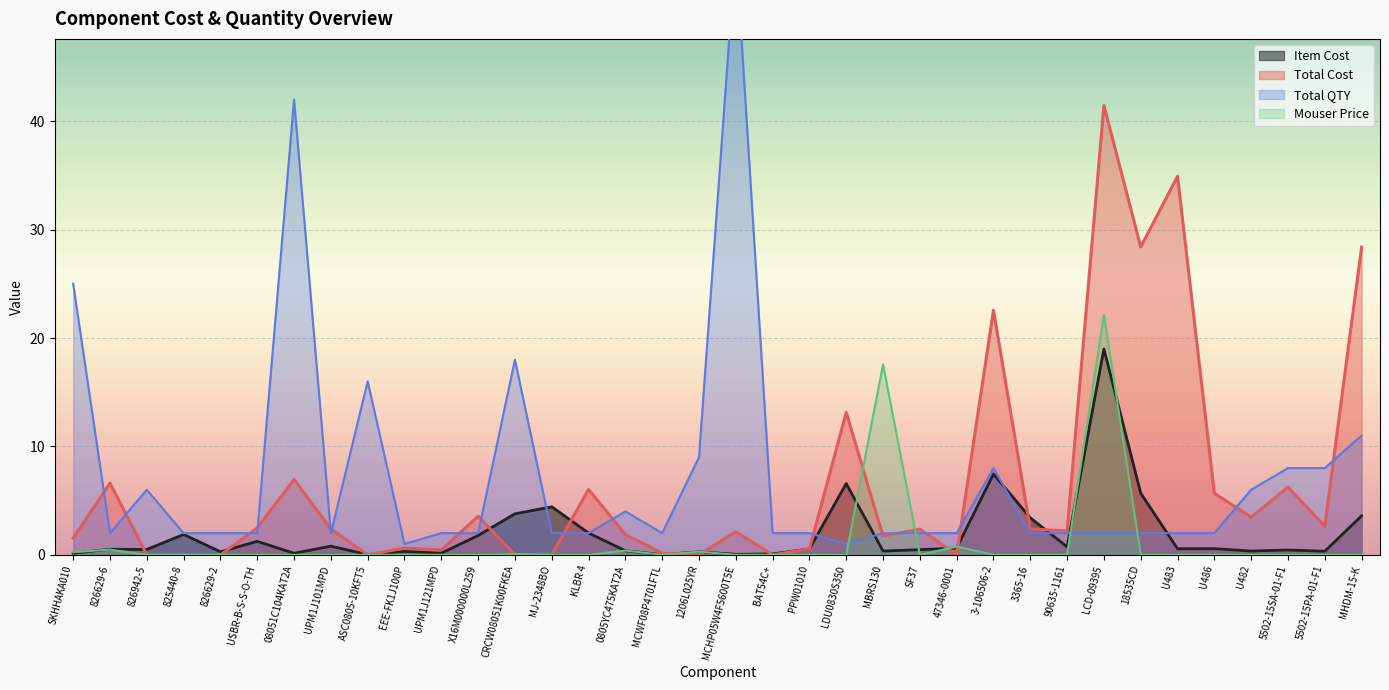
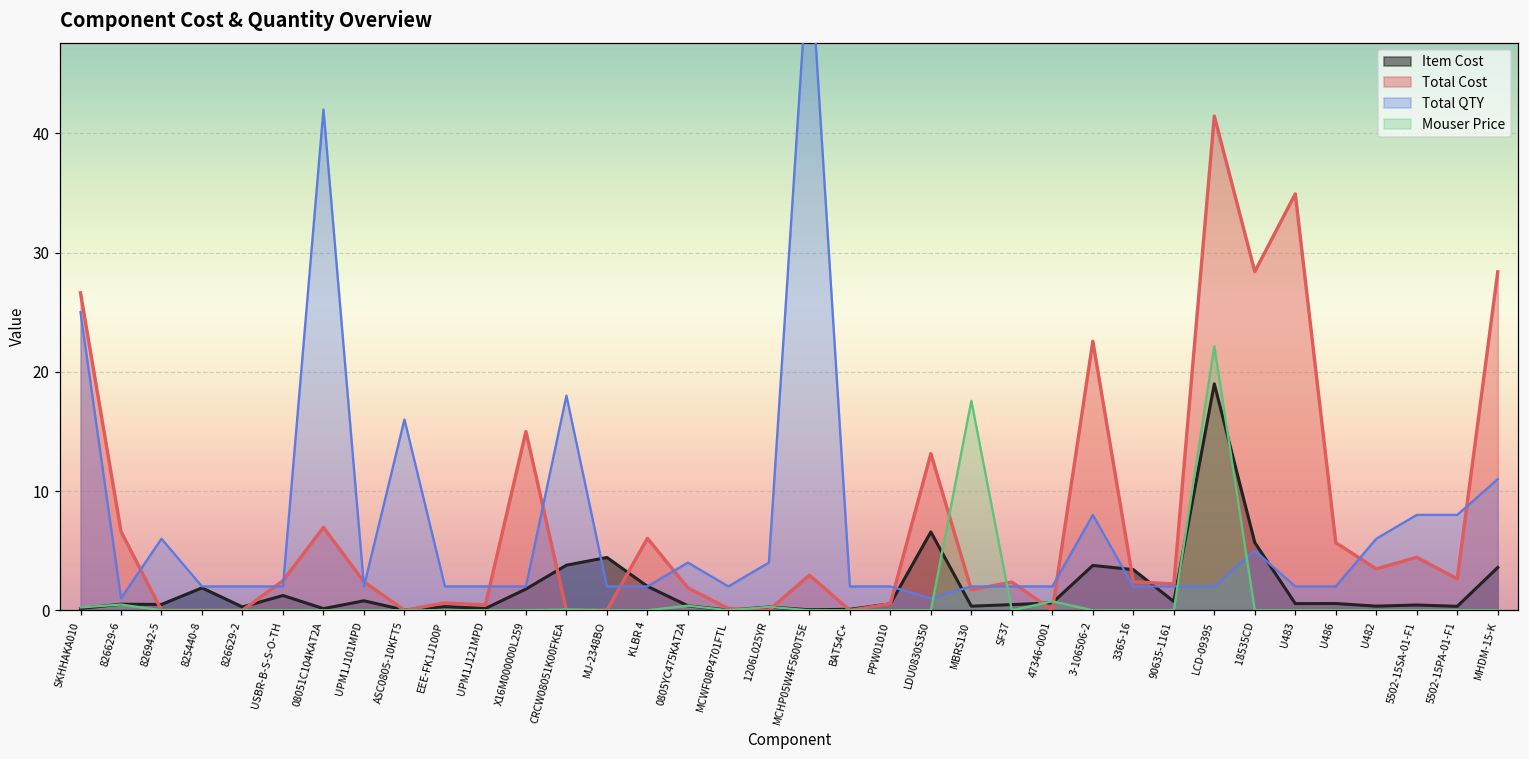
Total Cost, SKHHAKA010: 1.5 -> 26.6
Total QTY, 826629-6: 2 -> 1
Total QTY, EEE-FK1J100P: 1 -> 2
Total Cost, X16M000000L259: 3.6 -> 15.0
Total QTY, 1206L025YR: 9 -> 4
Total Cost, MCHP05W4F5600T5E: 2.1 -> 2.9
Item Cost, 3-106506-2: 7.5 -> 3.8
Total QTY, 18535CD: 2 -> 5
Total Cost, 5502-15SA-01-F1: 6.2 -> 4.4
